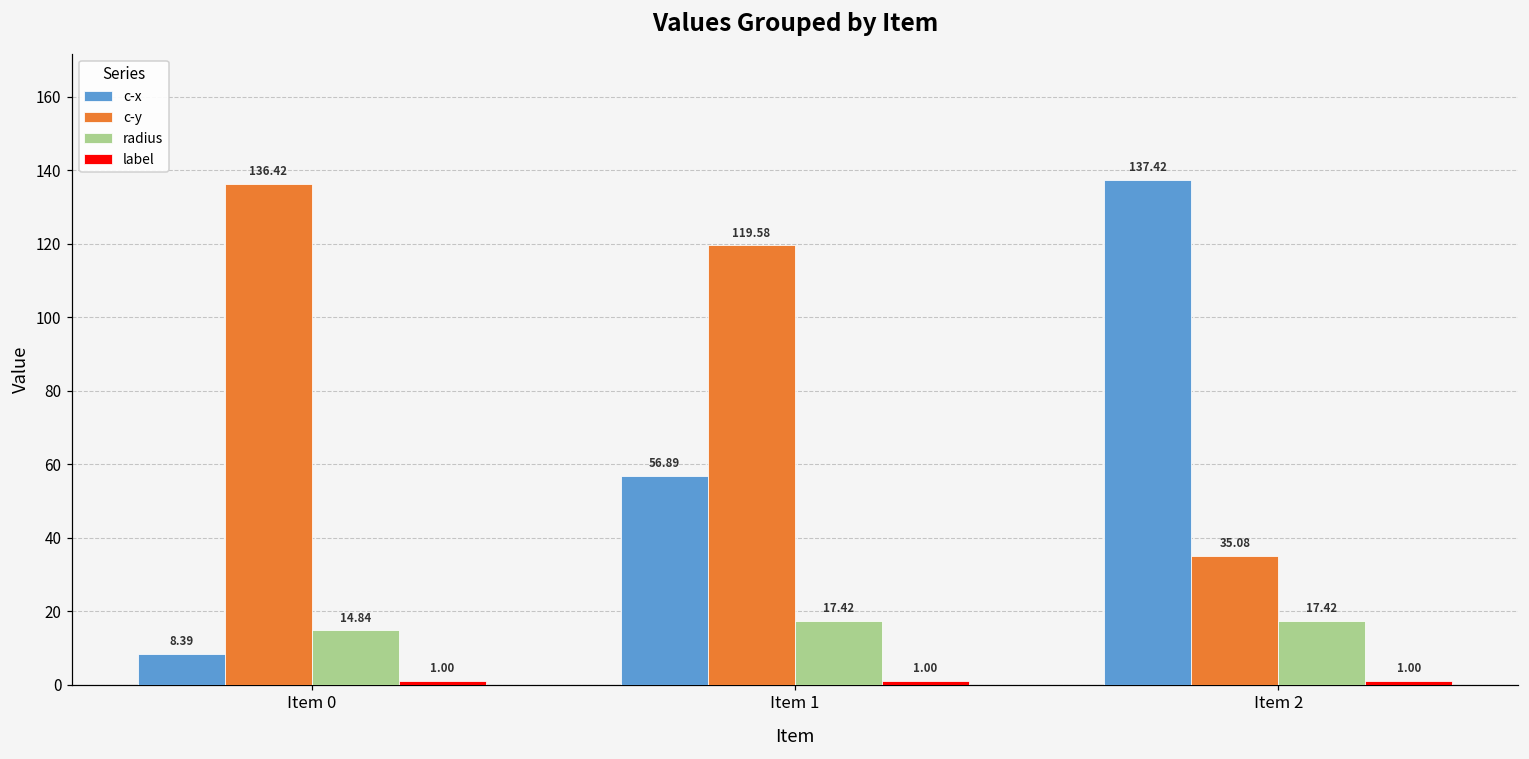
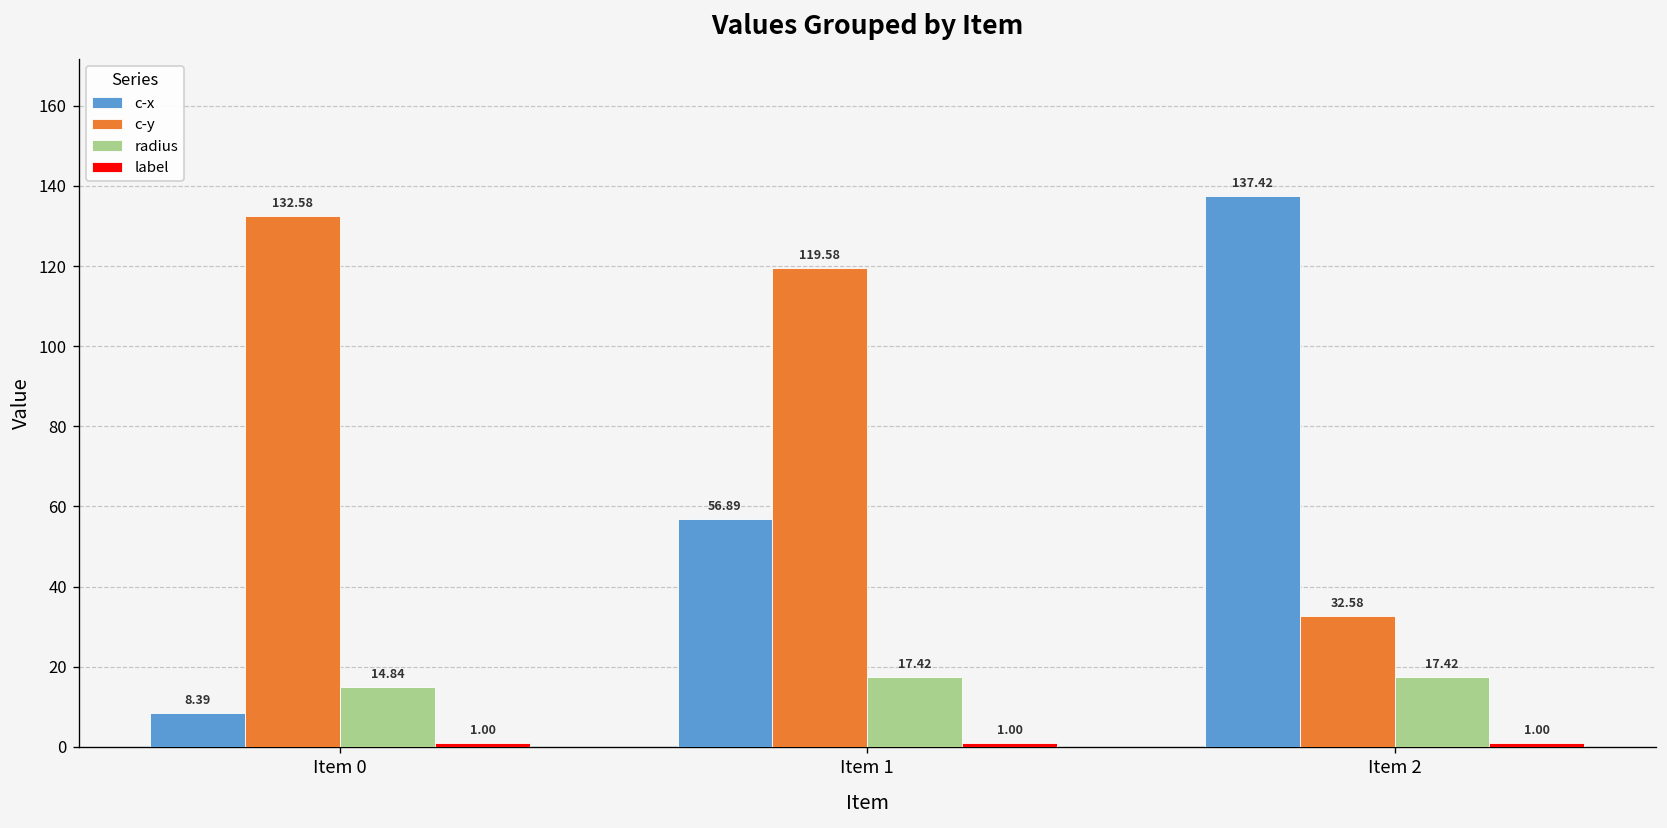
c-y, Item 0: 136.42 -> 132.58
c-y, Item 2: 35.08 -> 32.58
